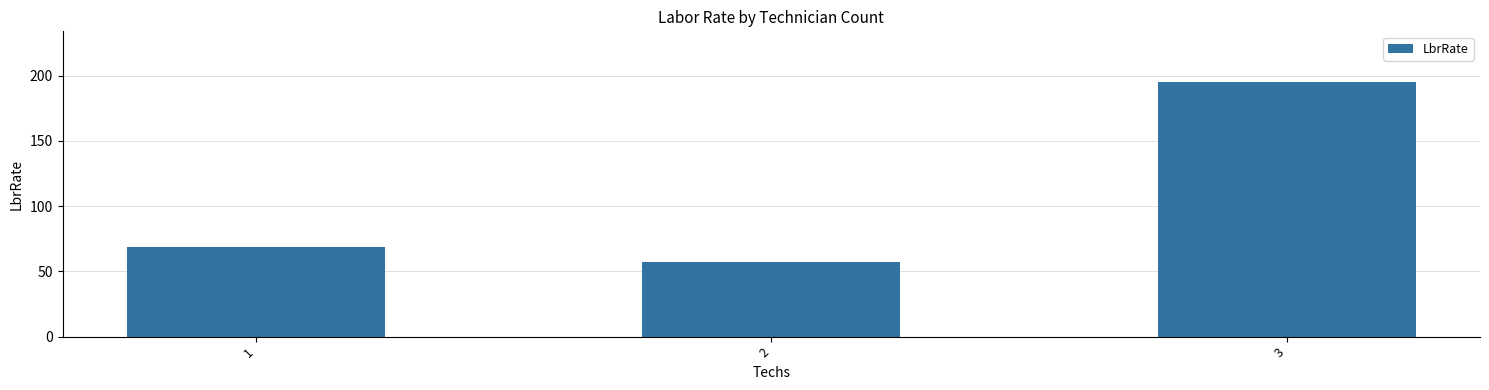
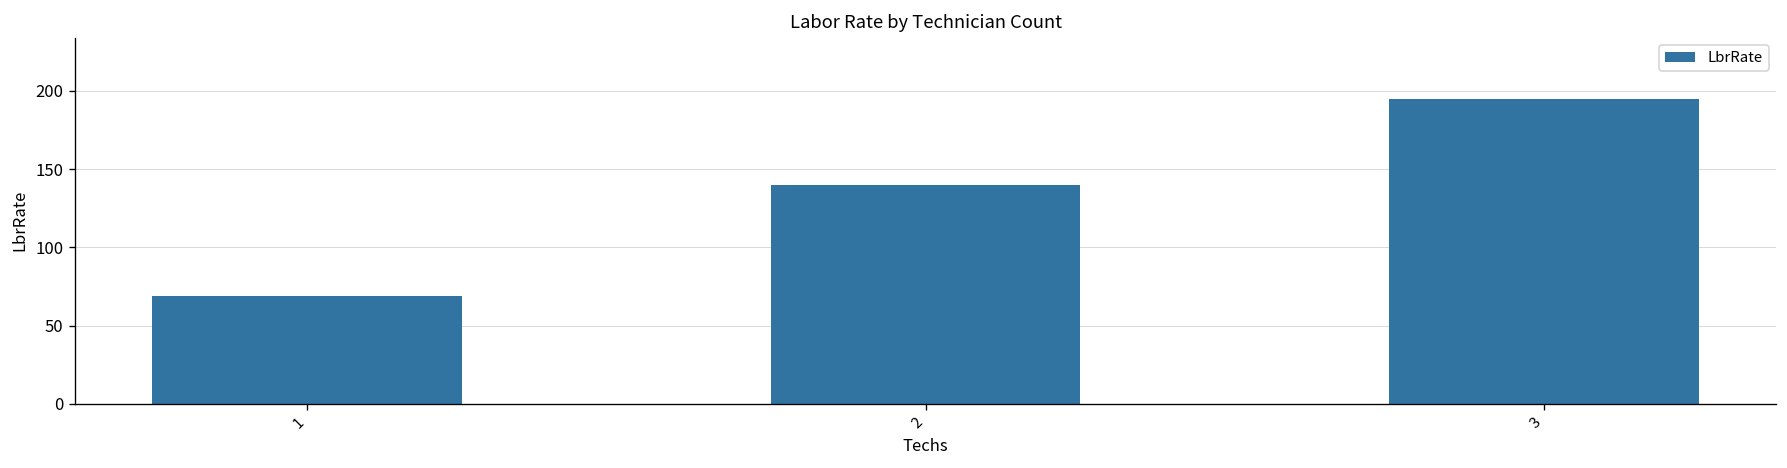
2: 57 -> 140
